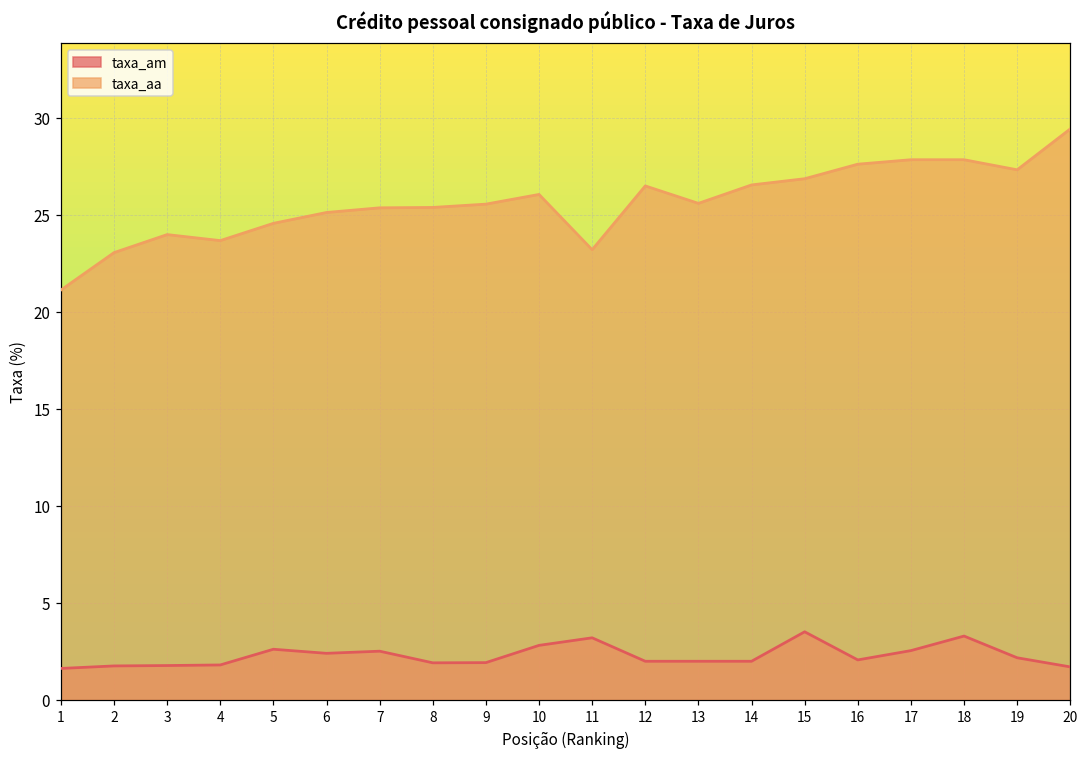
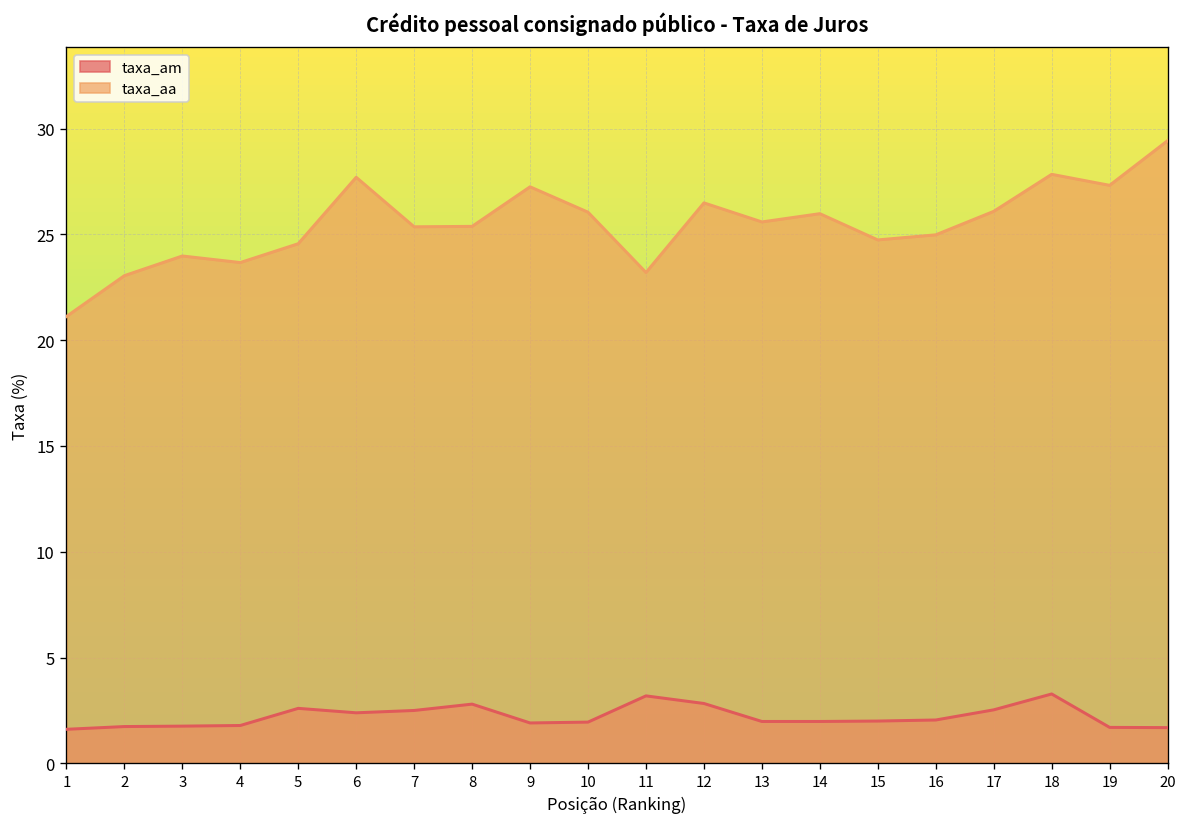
taxa_aa, 6: 25.1 -> 27.7
taxa_am, 8: 1.9 -> 2.8
taxa_aa, 9: 25.6 -> 27.3
taxa_am, 10: 2.8 -> 2.0
taxa_am, 12: 2.0 -> 2.8
taxa_aa, 14: 26.5 -> 26.0
taxa_am, 15: 3.5 -> 2.0
taxa_aa, 15: 26.9 -> 24.7
taxa_aa, 16: 27.6 -> 25.0
taxa_aa, 17: 27.8 -> 26.1
taxa_am, 19: 2.2 -> 1.7
